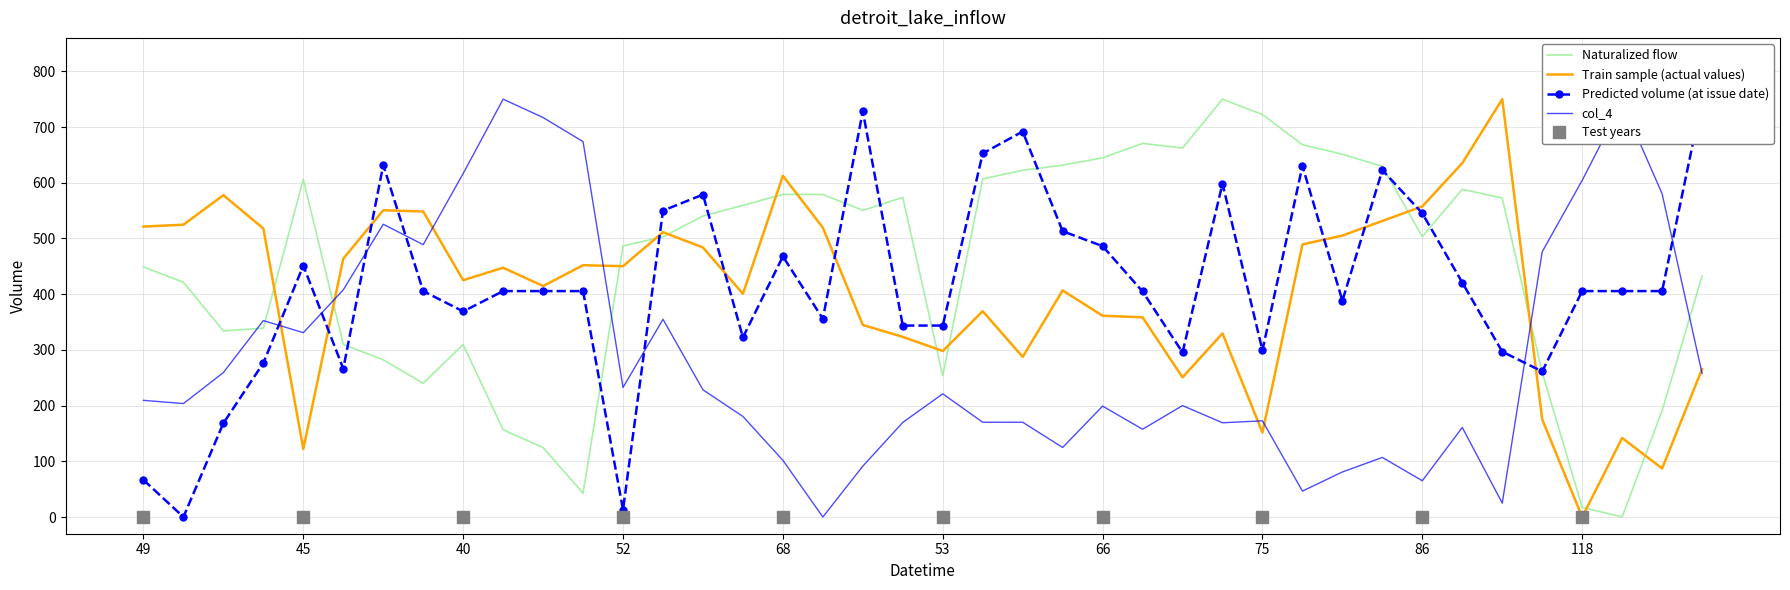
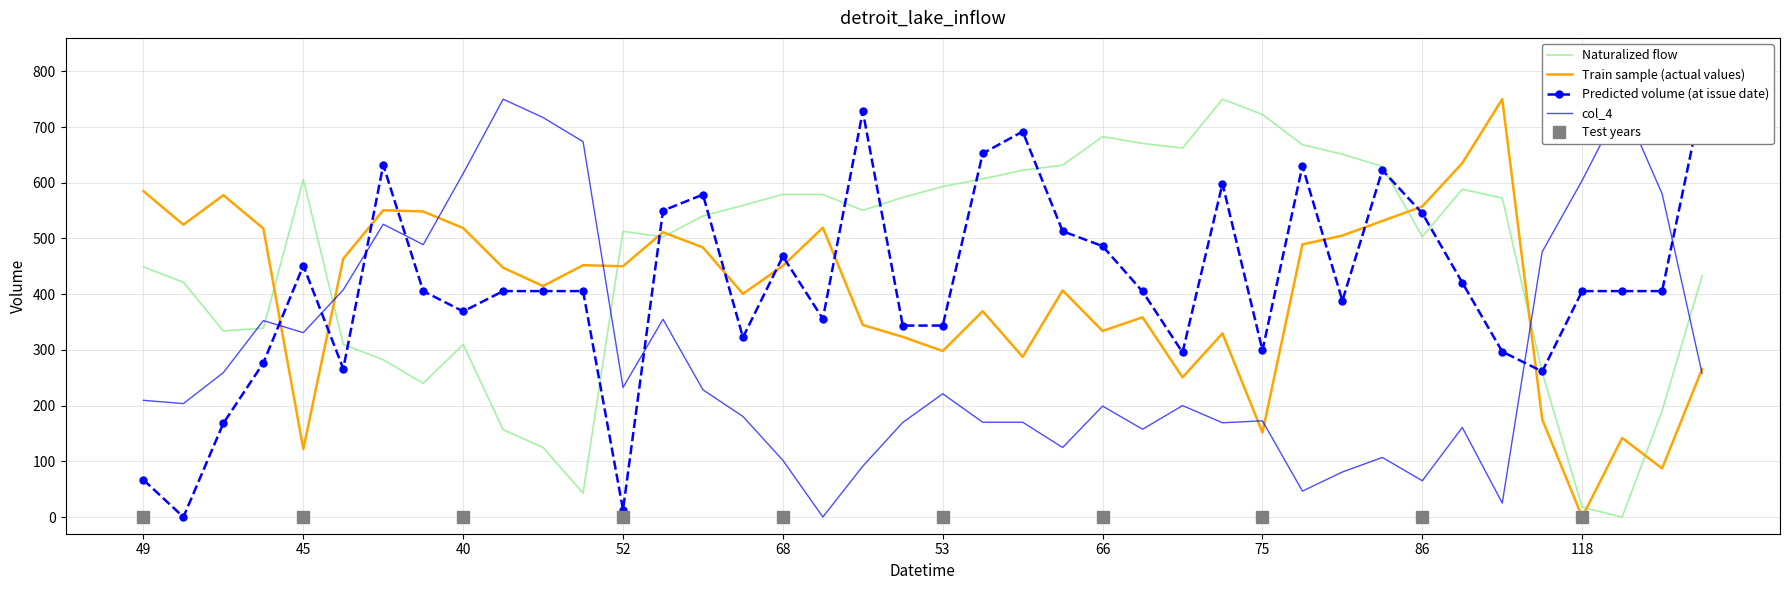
Train sample (actual values), 49: 520 -> 580
Train sample (actual values), 40: 430 -> 520
Naturalized flow, 52: 490 -> 510
Train sample (actual values), 68: 610 -> 450
Naturalized flow, 53: 250 -> 590
Naturalized flow, 66: 640 -> 680
Train sample (actual values), 66: 360 -> 330
